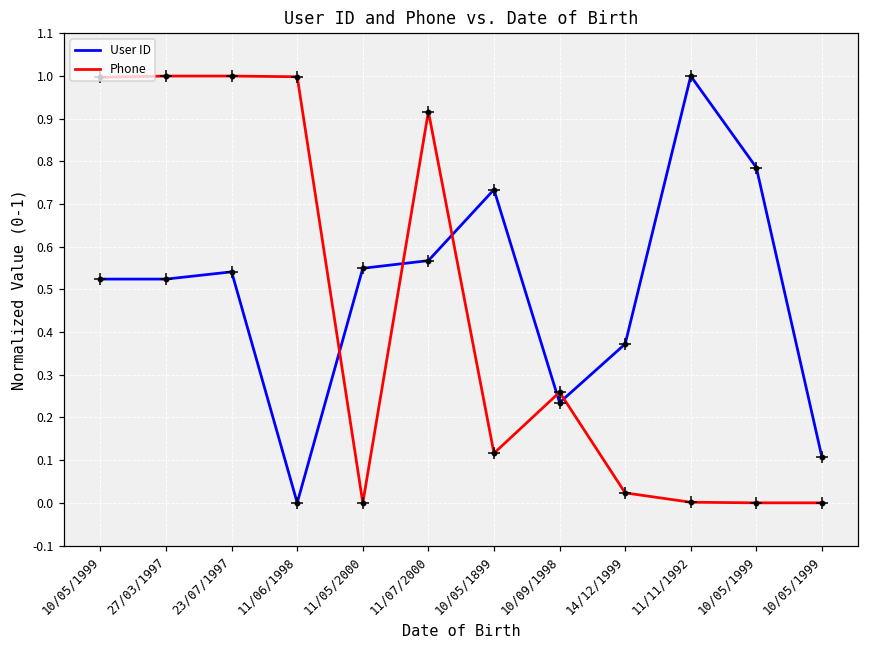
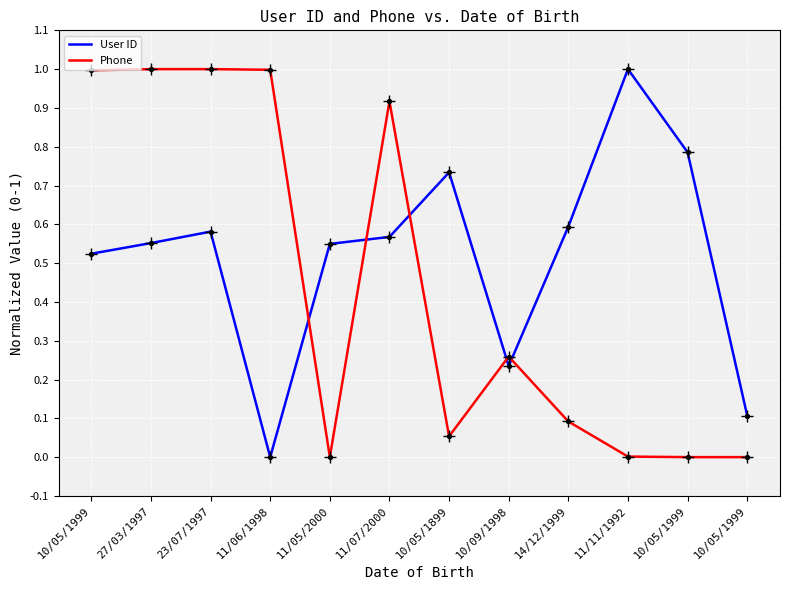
User ID, 27/03/1997: 0.52 -> 0.55
User ID, 23/07/1997: 0.54 -> 0.58
Phone, 10/05/1899: 0.12 -> 0.05
User ID, 14/12/1999: 0.37 -> 0.59
Phone, 14/12/1999: 0.02 -> 0.09
